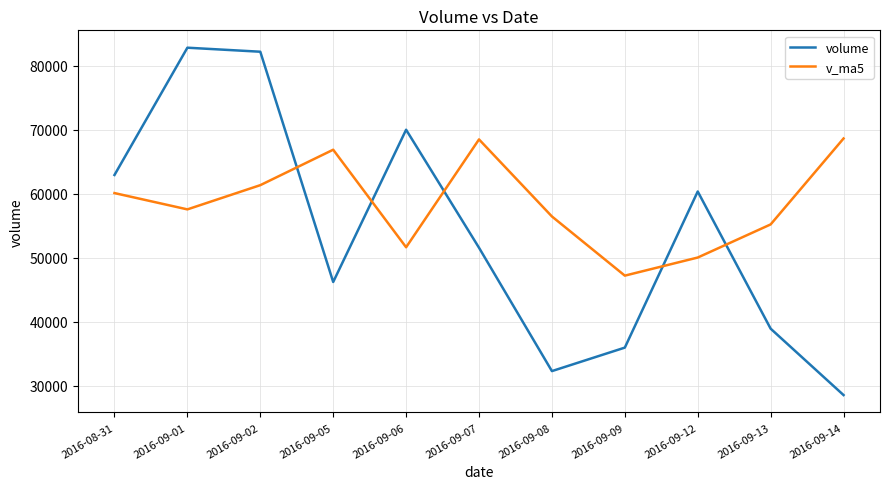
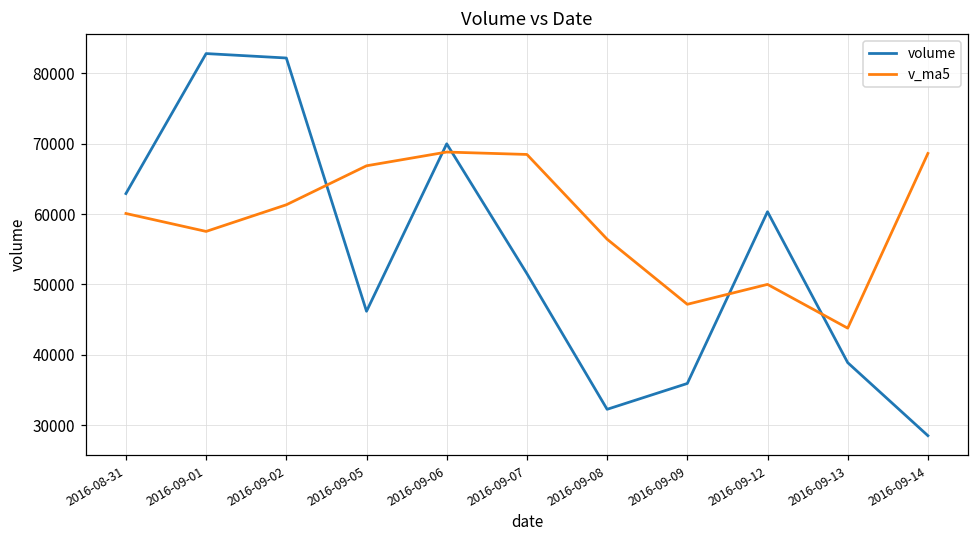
v_ma5, 2016-09-06: 52000 -> 69000
v_ma5, 2016-09-13: 55000 -> 44000
